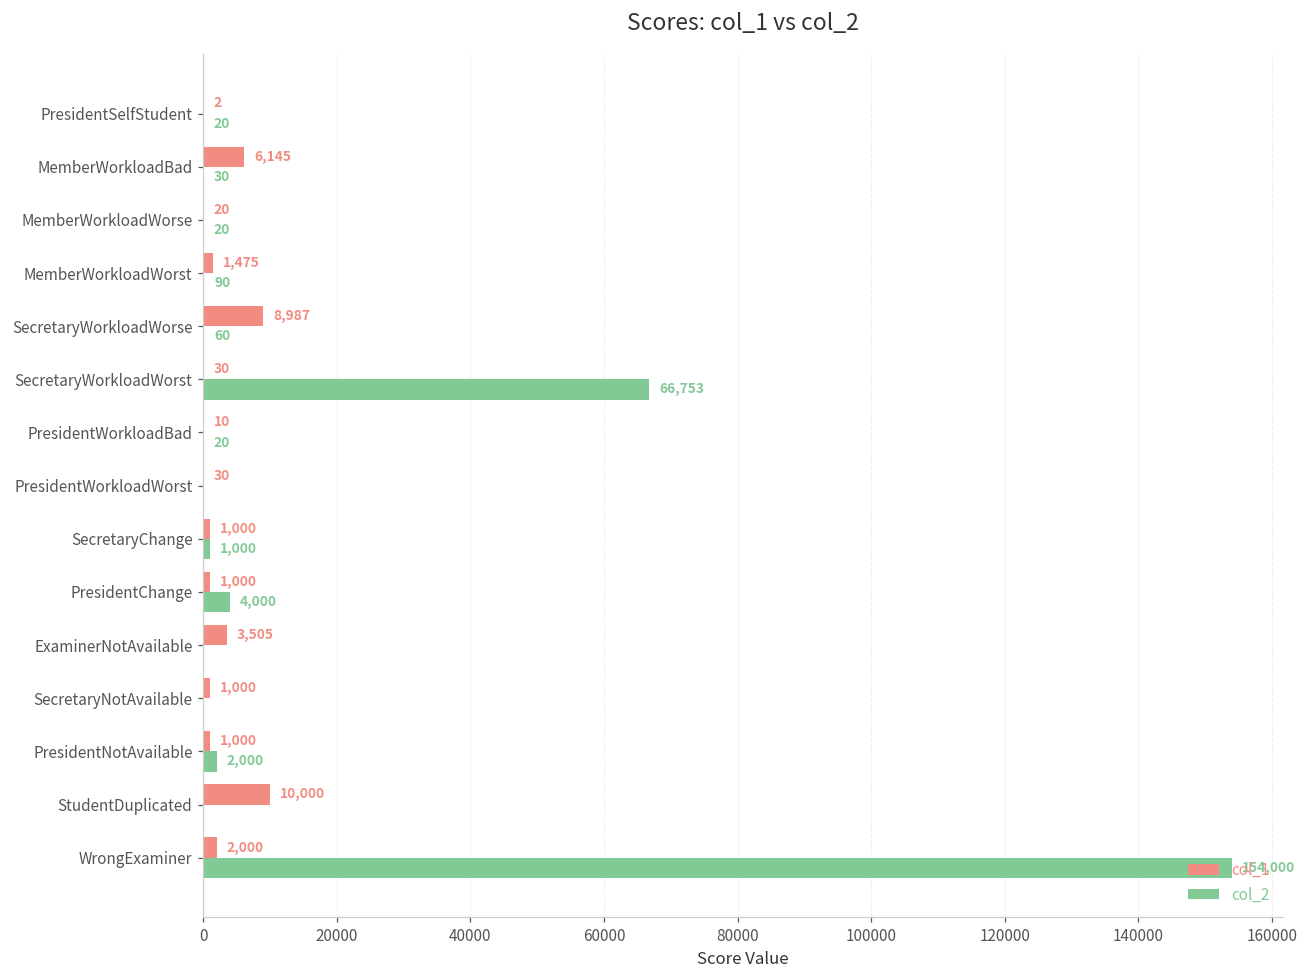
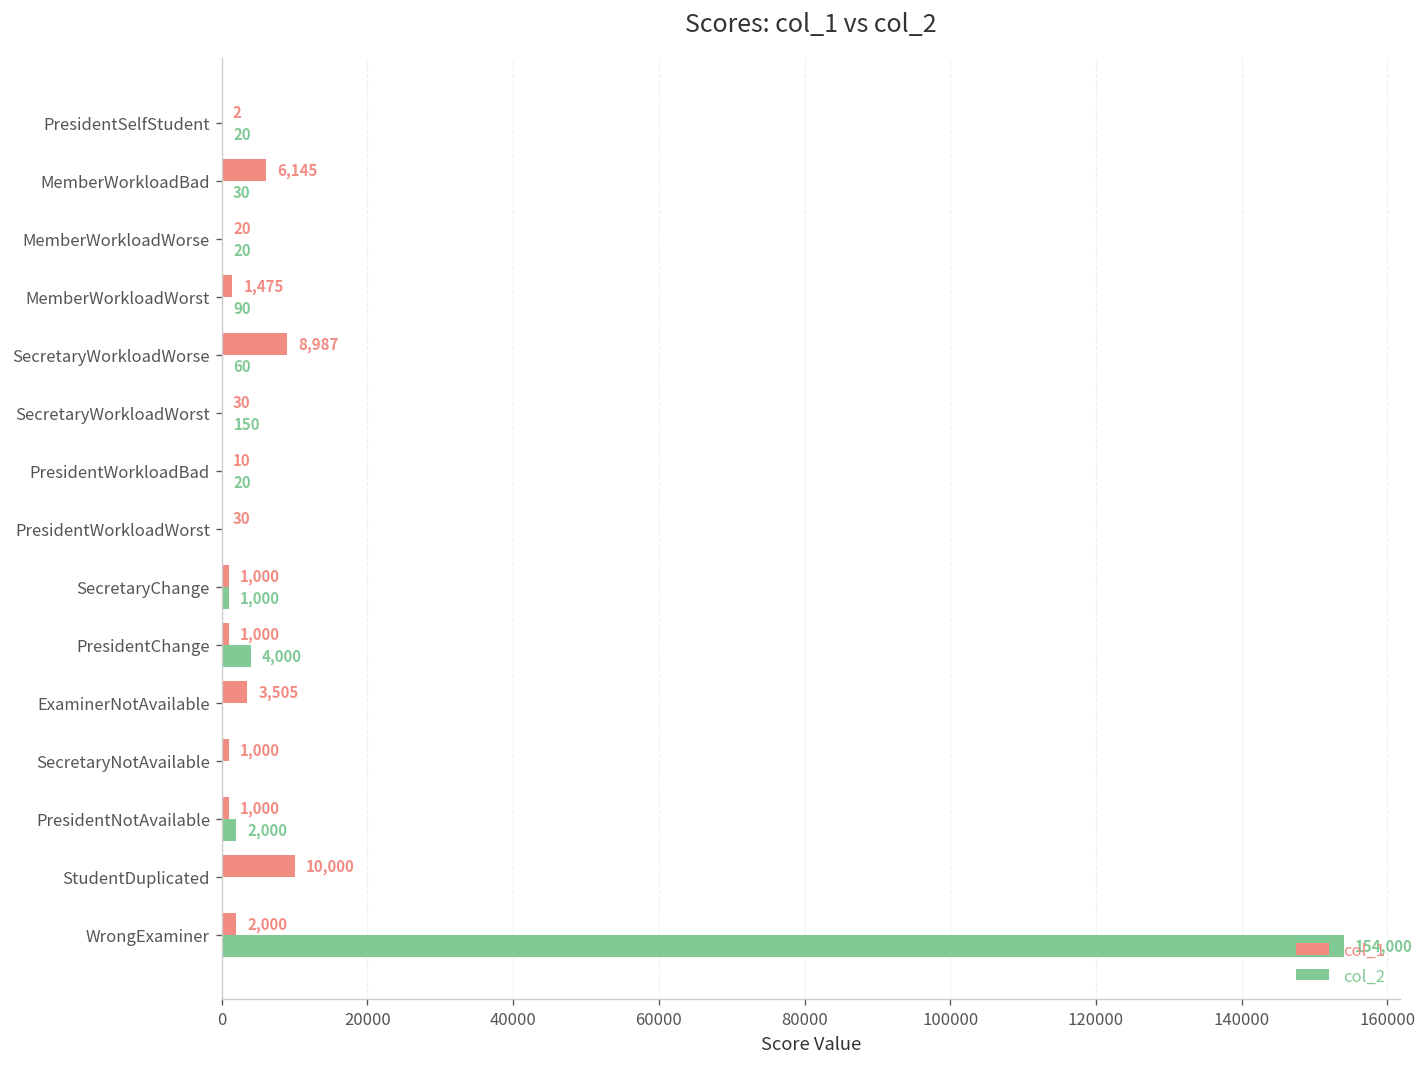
col_2, SecretaryWorkloadWorst: 66,753 -> 150
